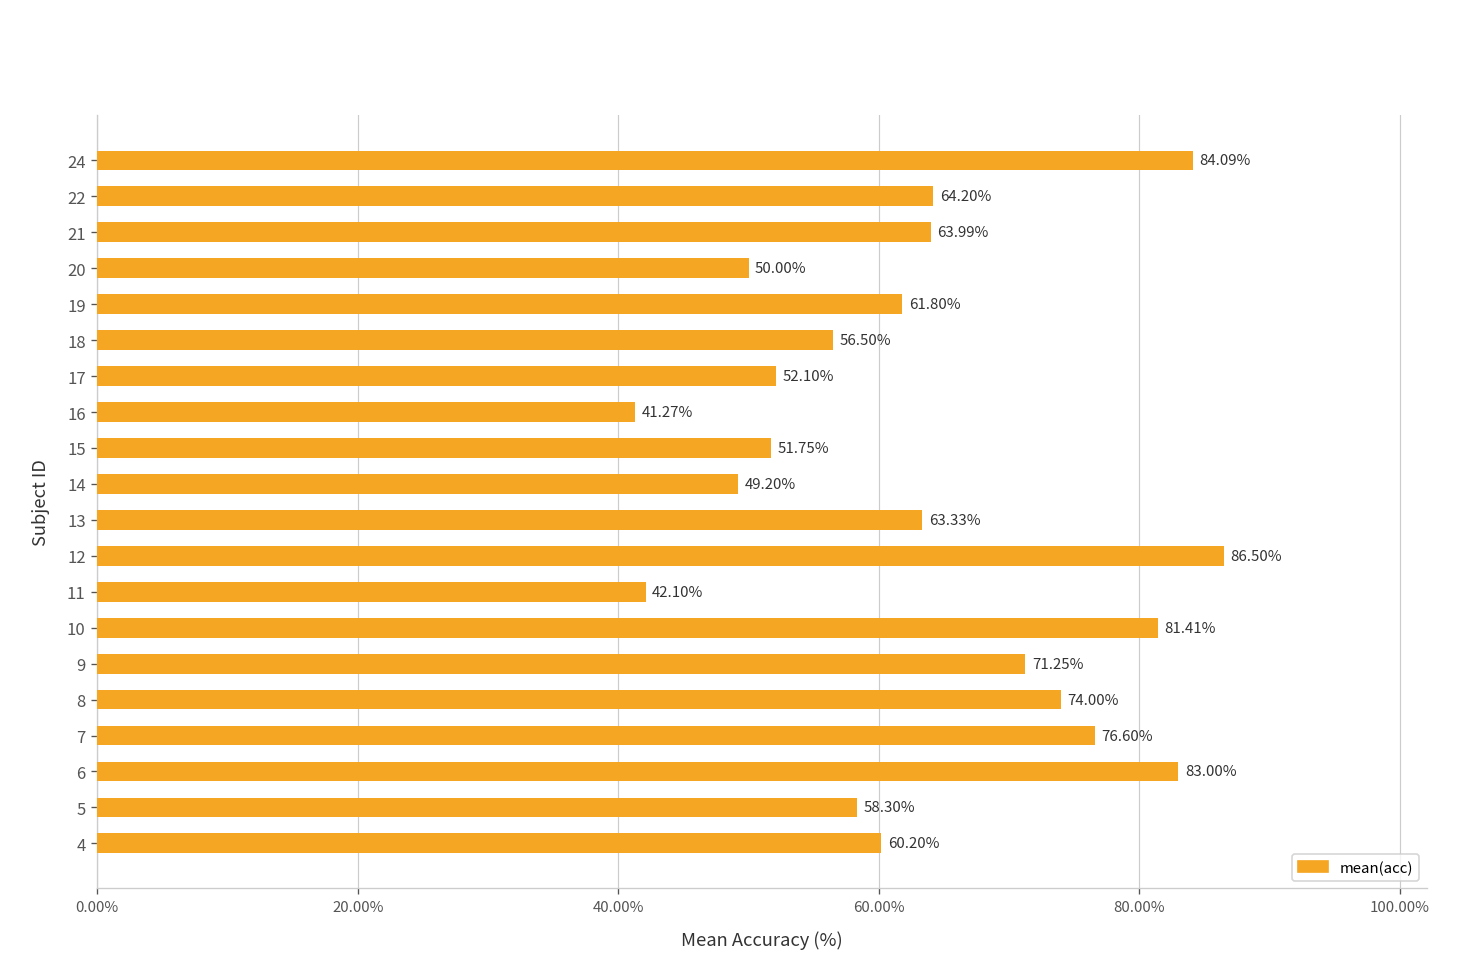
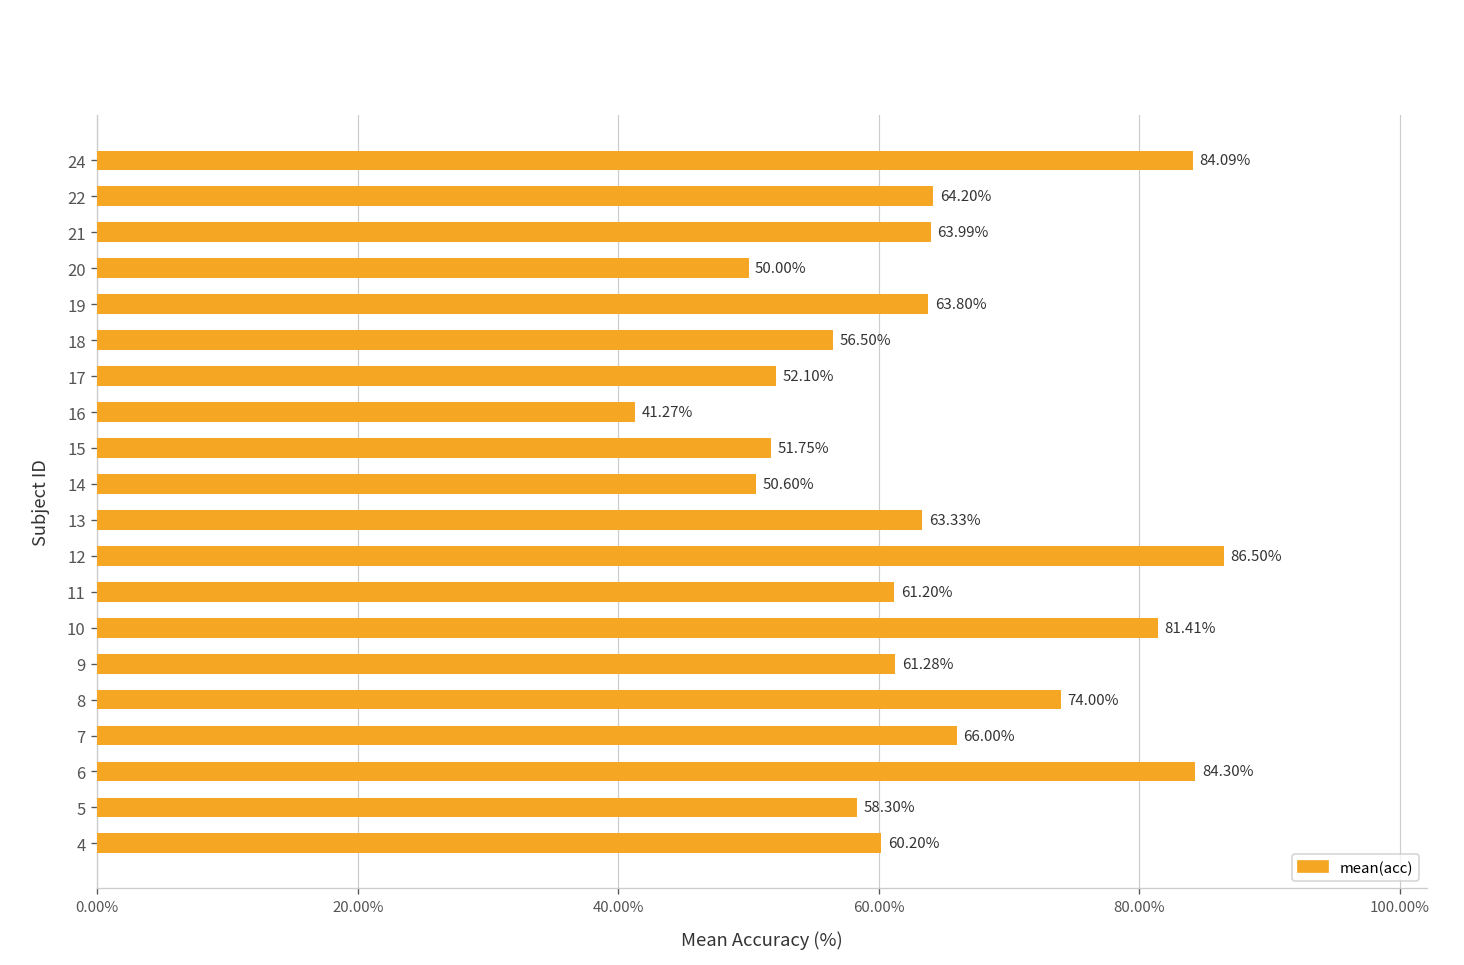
19: 61.80% -> 63.80%
14: 49.20% -> 50.60%
11: 42.10% -> 61.20%
9: 71.25% -> 61.28%
7: 76.60% -> 66.00%
6: 83.00% -> 84.30%
